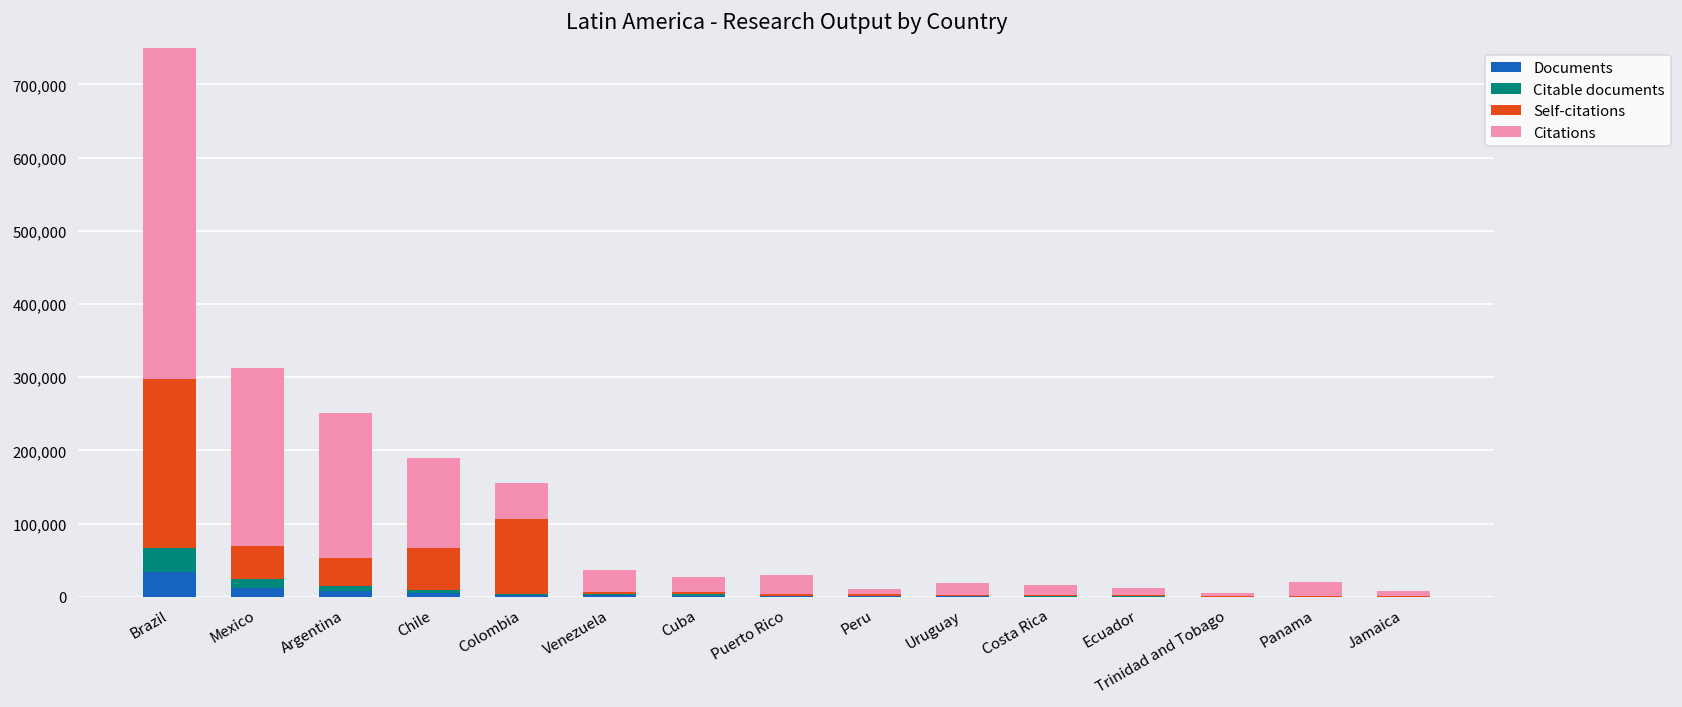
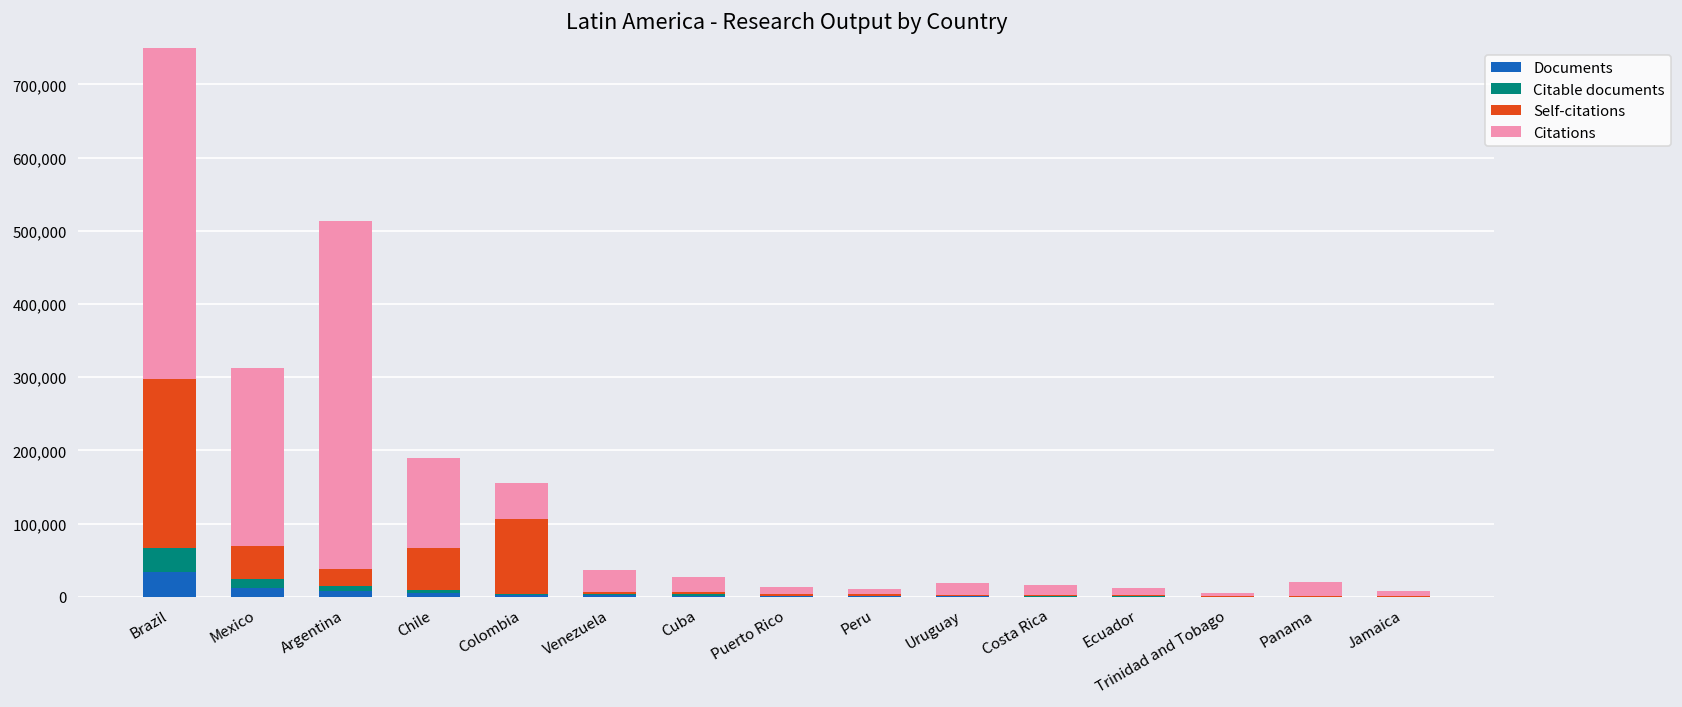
Self-citations, Argentina: 40,000 -> 20,000
Citations, Argentina: 200,000 -> 480,000
Citations, Puerto Rico: 30,000 -> 10,000
